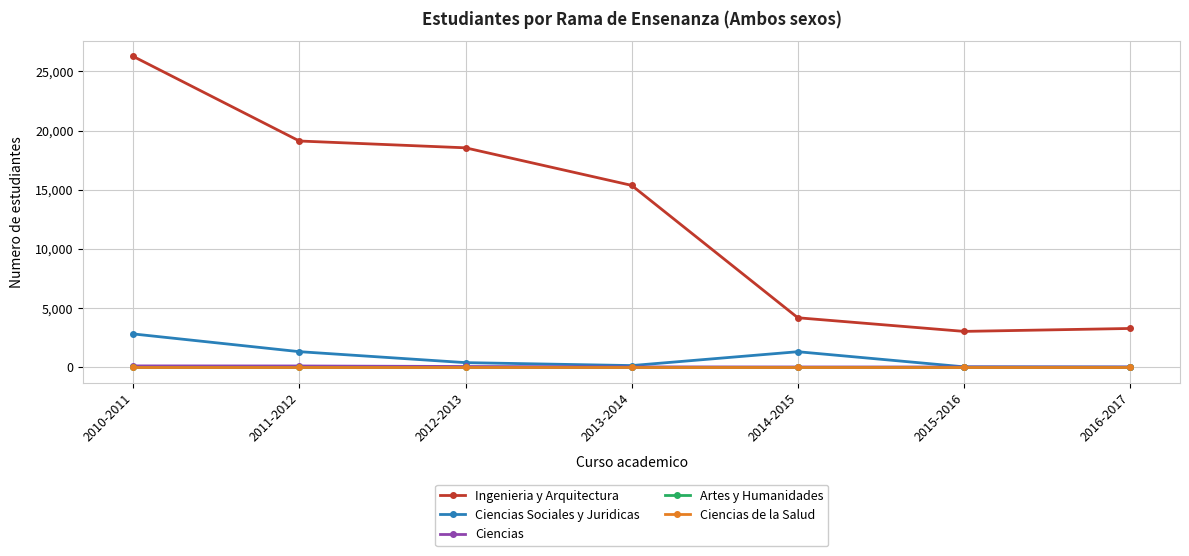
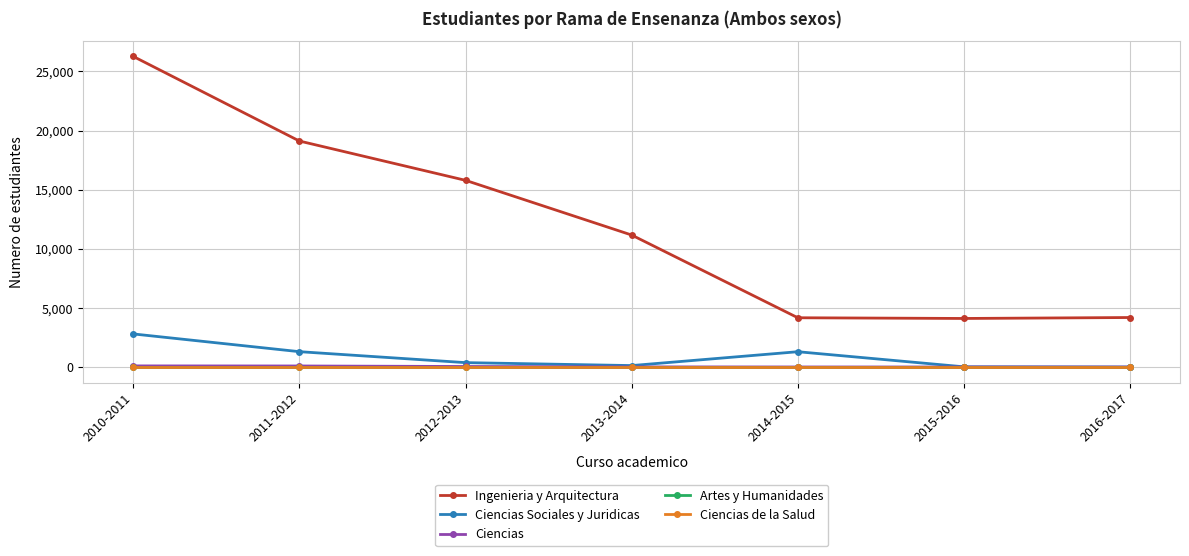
Ingenieria y Arquitectura, 2012-2013: 18,500 -> 15,800
Ingenieria y Arquitectura, 2013-2014: 15,400 -> 11,200
Ingenieria y Arquitectura, 2015-2016: 3,000 -> 4,100
Ingenieria y Arquitectura, 2016-2017: 3,300 -> 4,200
